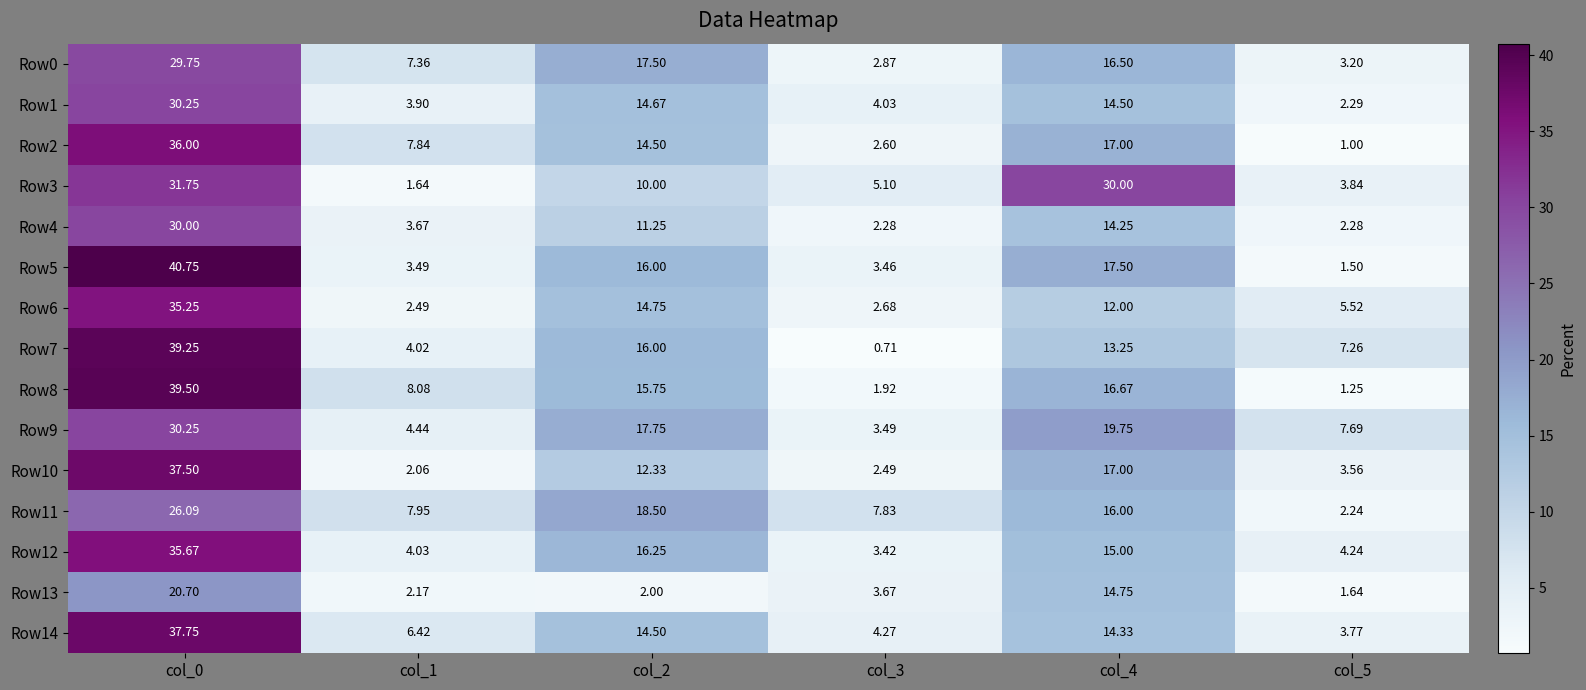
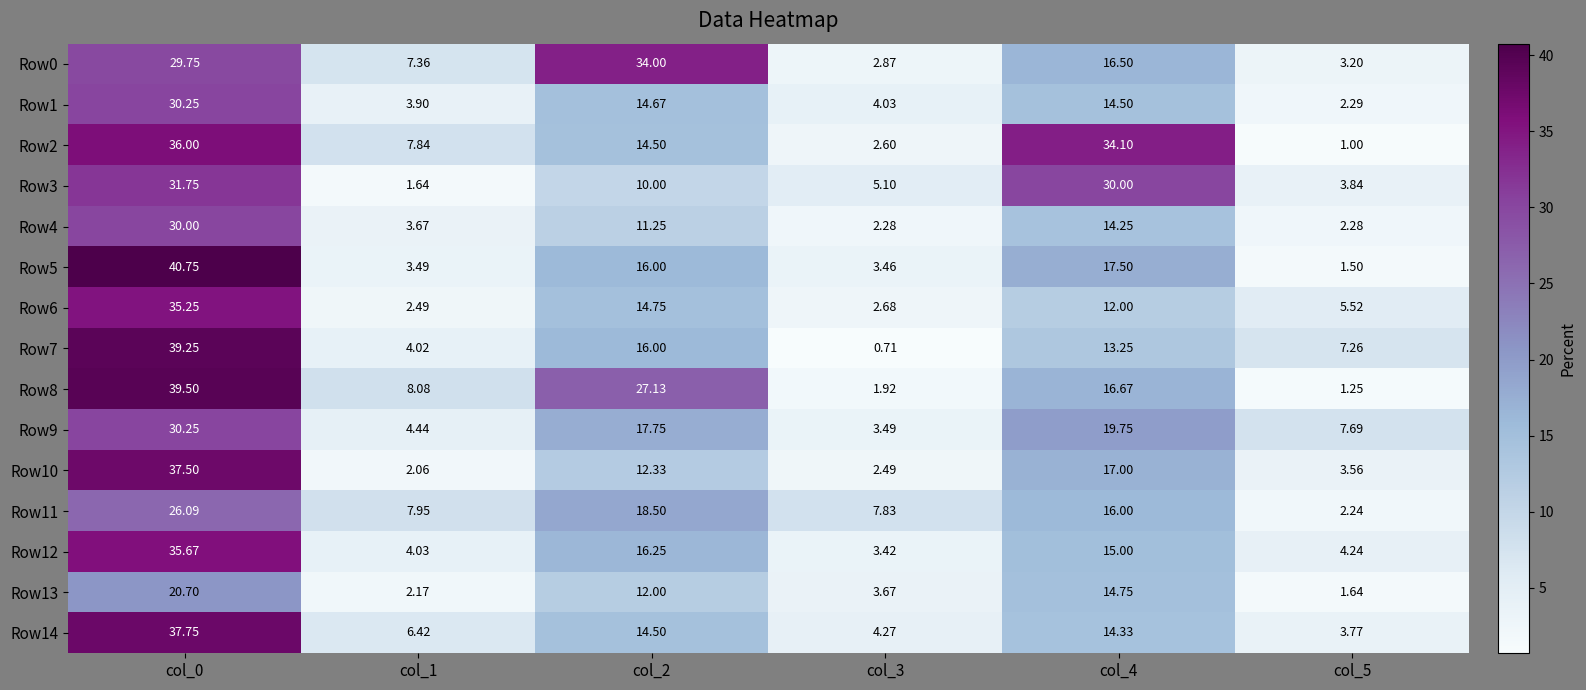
Row0, col_2: 17.50 -> 34.00
Row2, col_4: 17.00 -> 34.10
Row8, col_2: 15.75 -> 27.13
Row13, col_2: 2.00 -> 12.00
